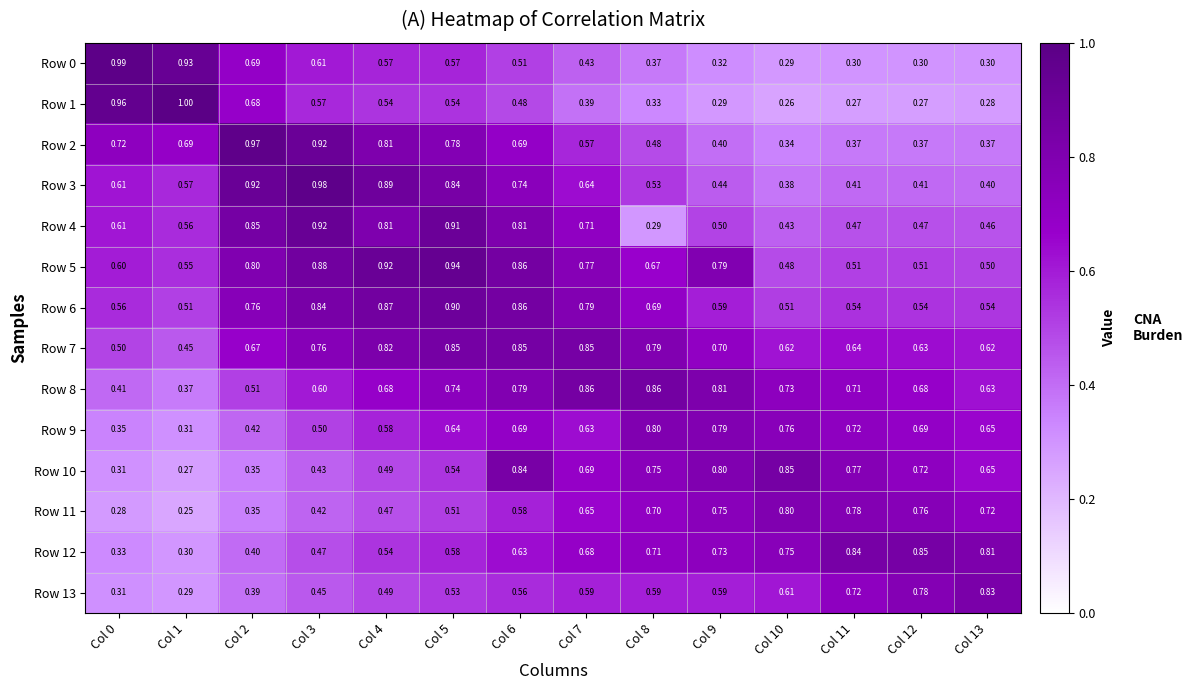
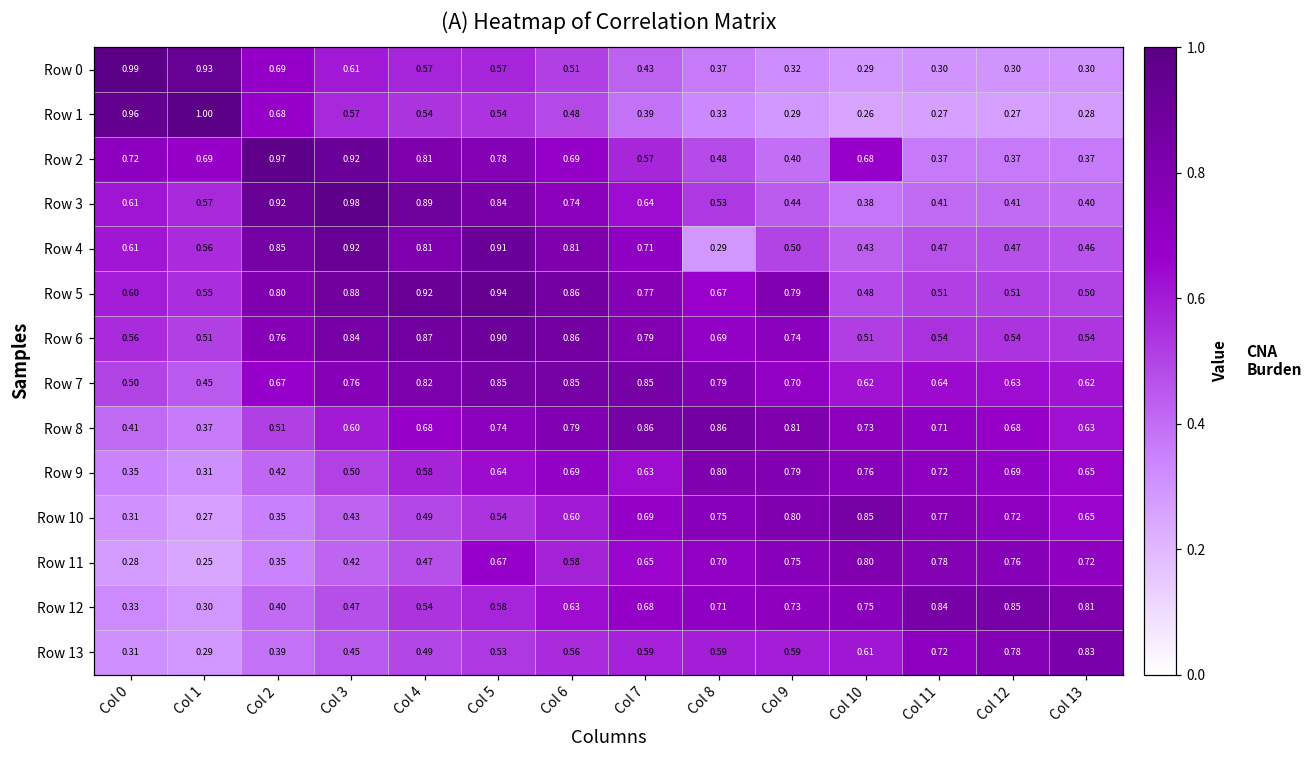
Row 2, Col 10: 0.34 -> 0.68
Row 6, Col 9: 0.59 -> 0.74
Row 10, Col 6: 0.84 -> 0.60
Row 11, Col 5: 0.51 -> 0.67
